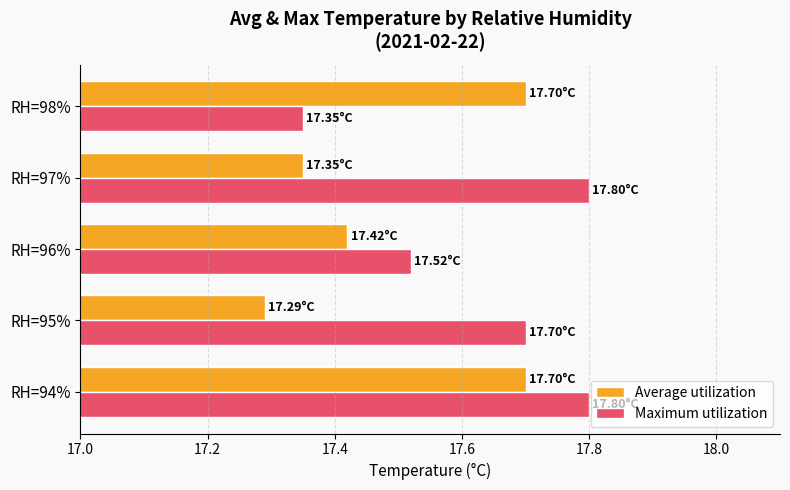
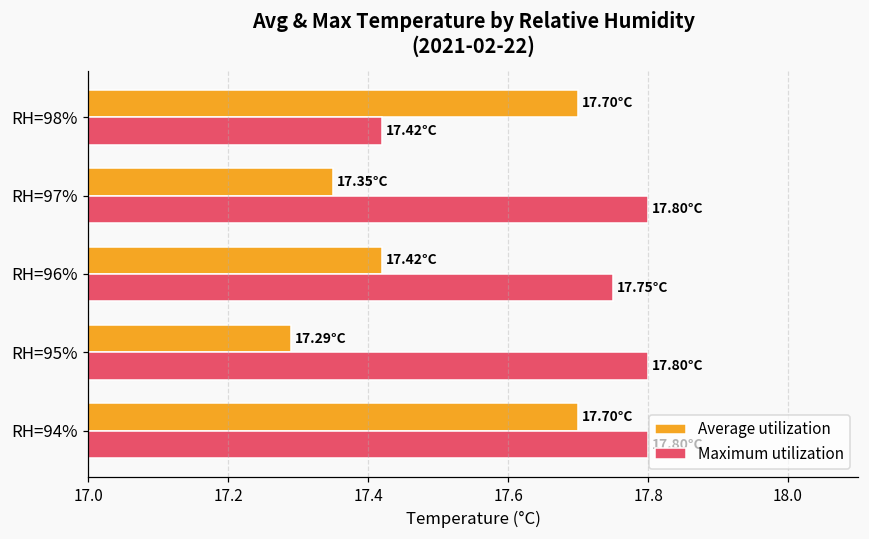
Maximum utilization, RH=98%: 17.35°C -> 17.42°C
Maximum utilization, RH=96%: 17.52°C -> 17.75°C
Maximum utilization, RH=95%: 17.70°C -> 17.80°C
